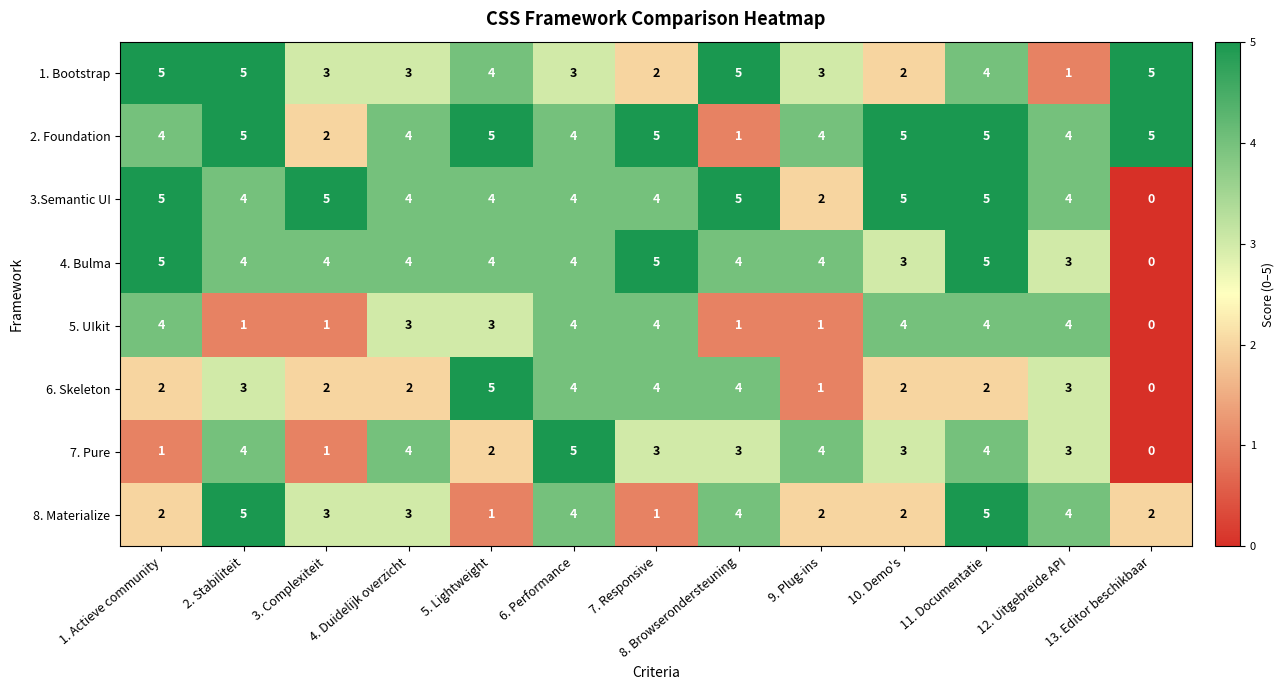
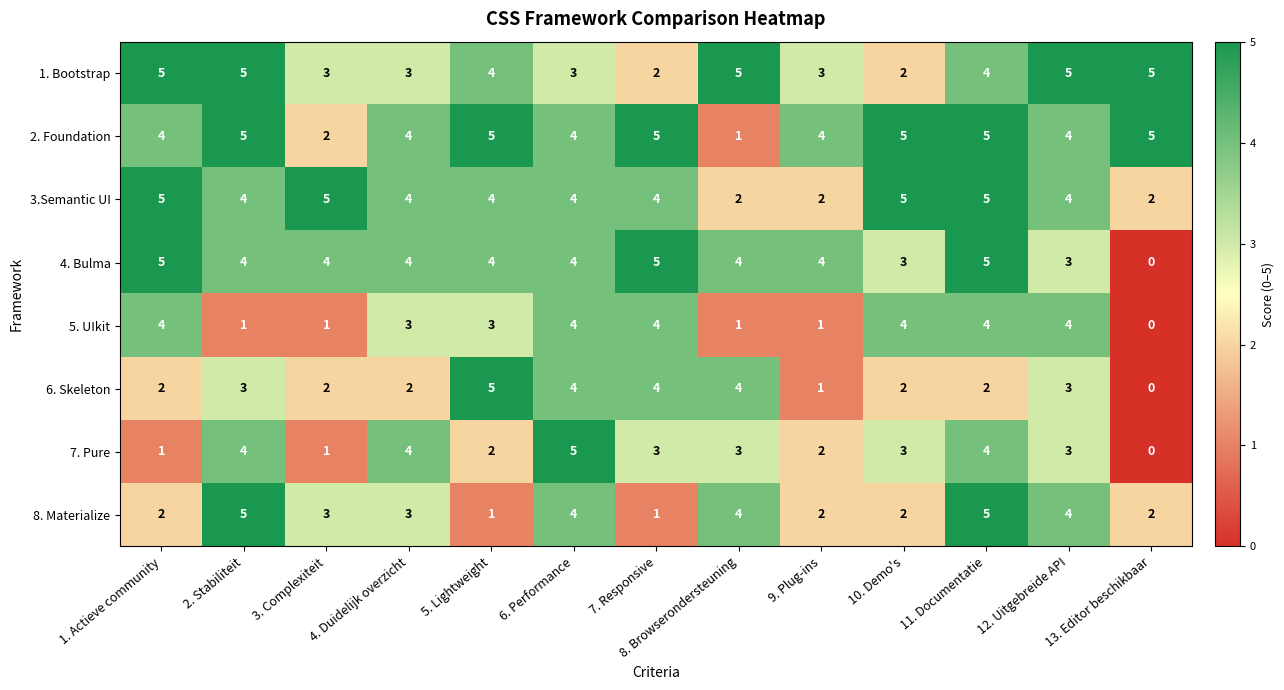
1. Bootstrap, 12. Uitgebreide API: 1 -> 5
3.Semantic UI, 8. Browserondersteuning: 5 -> 2
3.Semantic UI, 13. Editor beschikbaar: 0 -> 2
7. Pure, 9. Plug-ins: 4 -> 2
